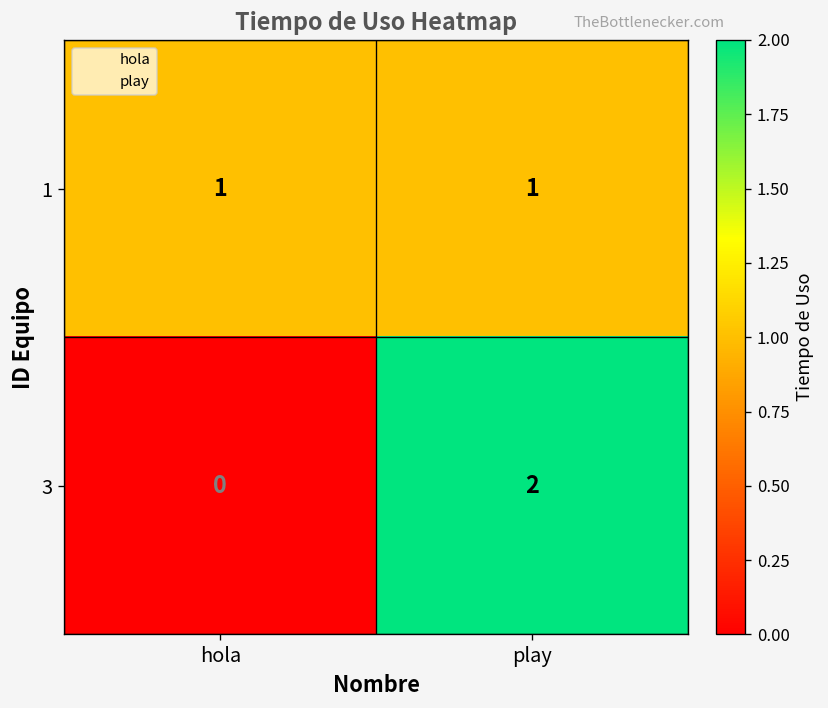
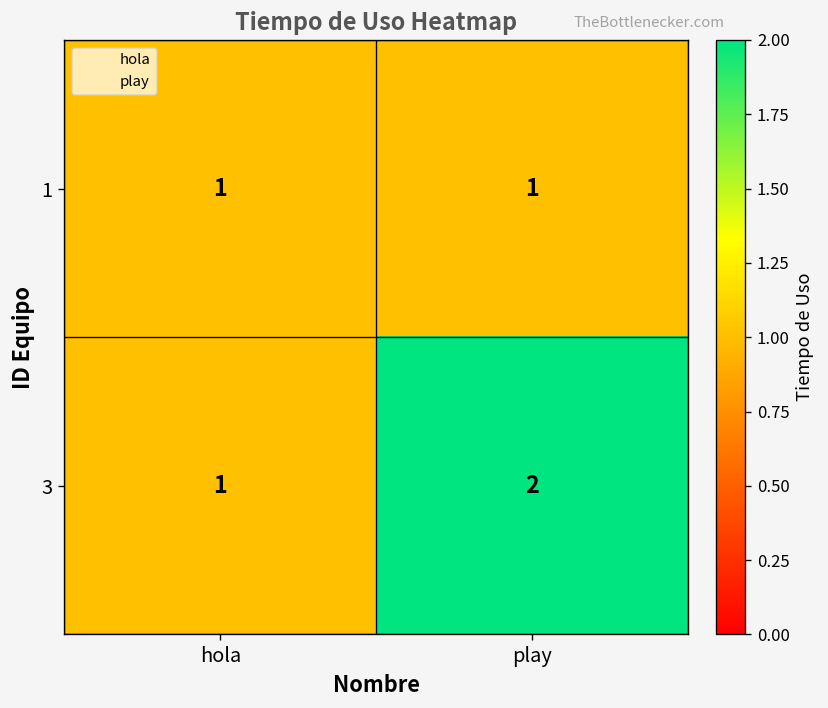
3, hola: 0 -> 1
